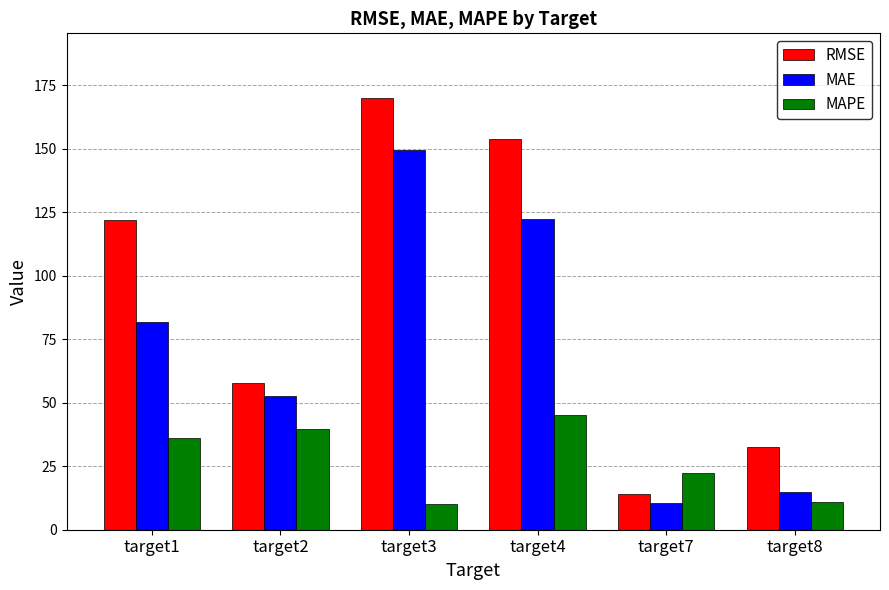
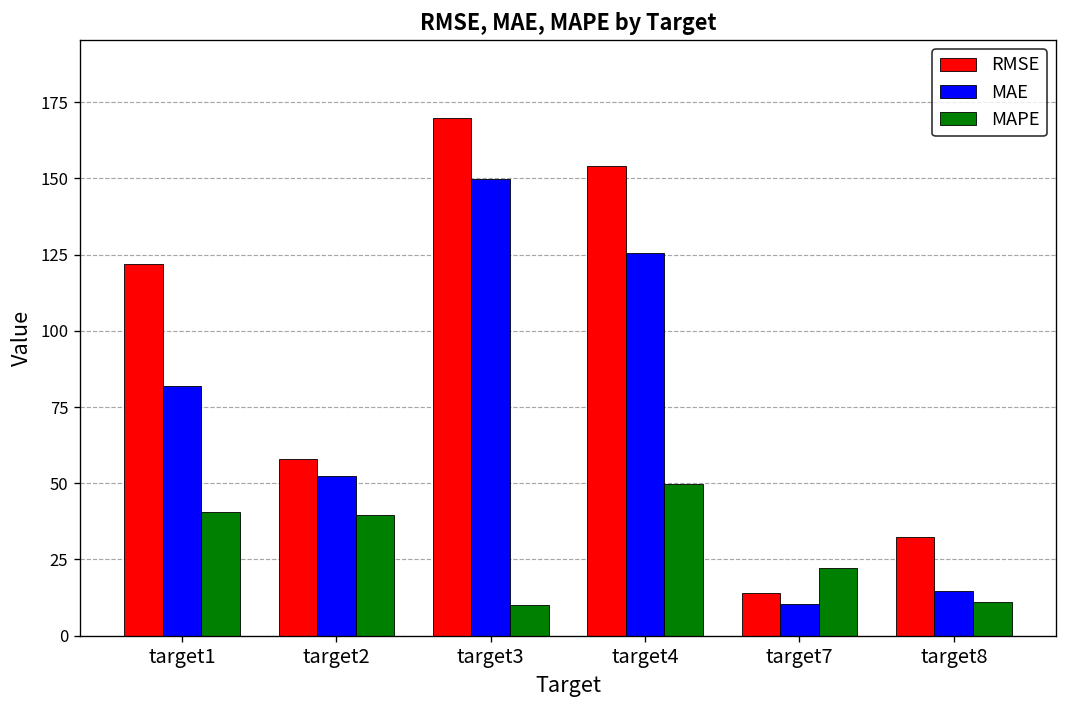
MAPE, target1: 36 -> 41
MAE, target4: 122 -> 125
MAPE, target4: 45 -> 50
